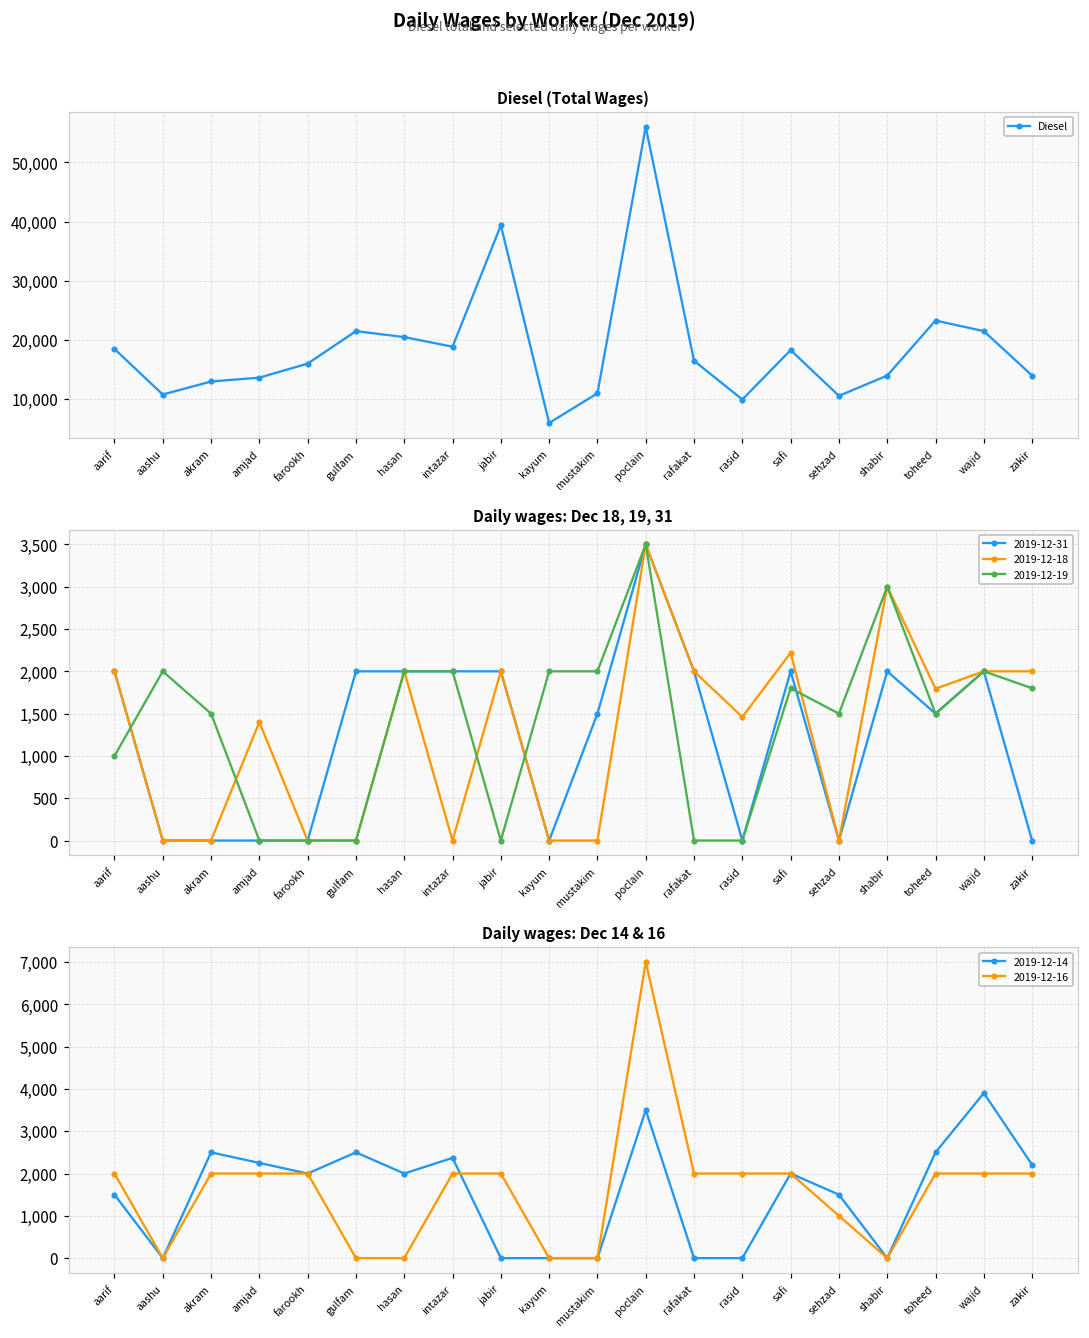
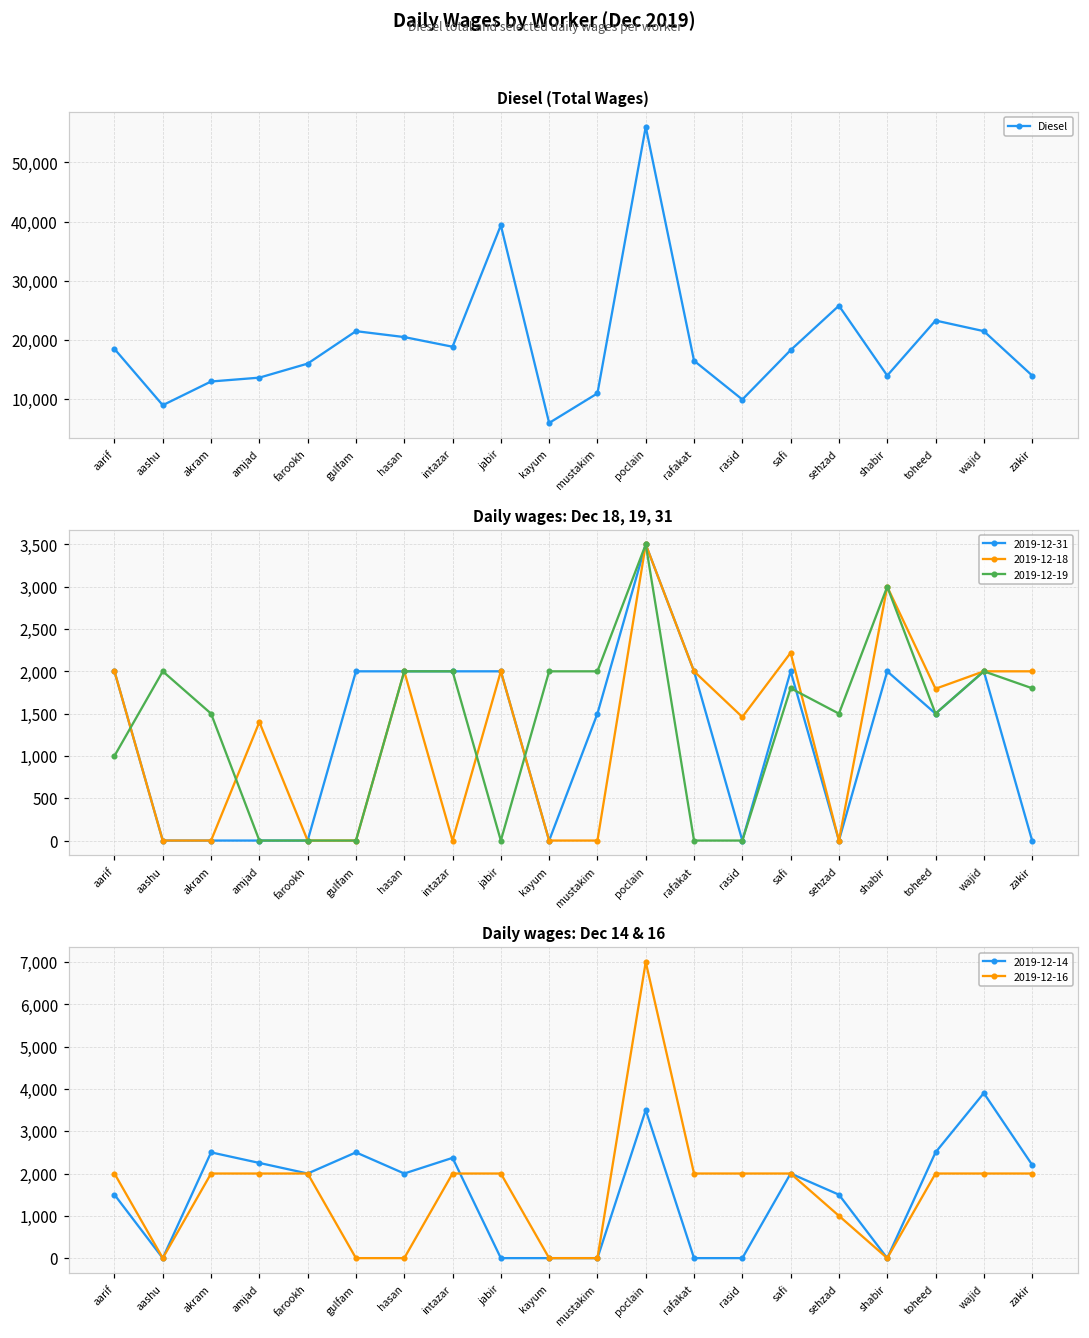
Diesel (Total Wages), aashu: 11,000 -> 9,000
Diesel (Total Wages), sehzad: 11,000 -> 26,000
